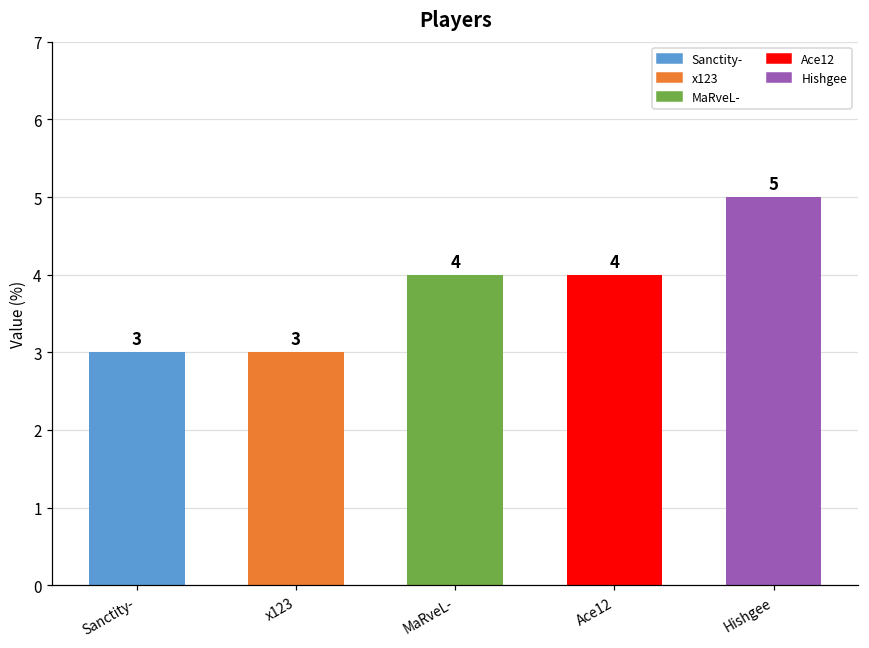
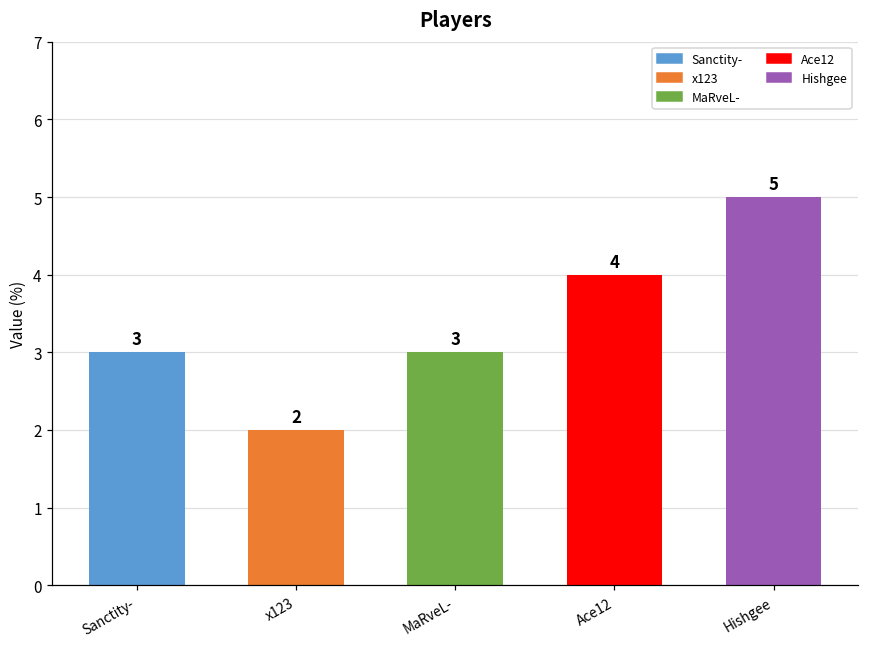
x123: 3 -> 2
MaRveL-: 4 -> 3
